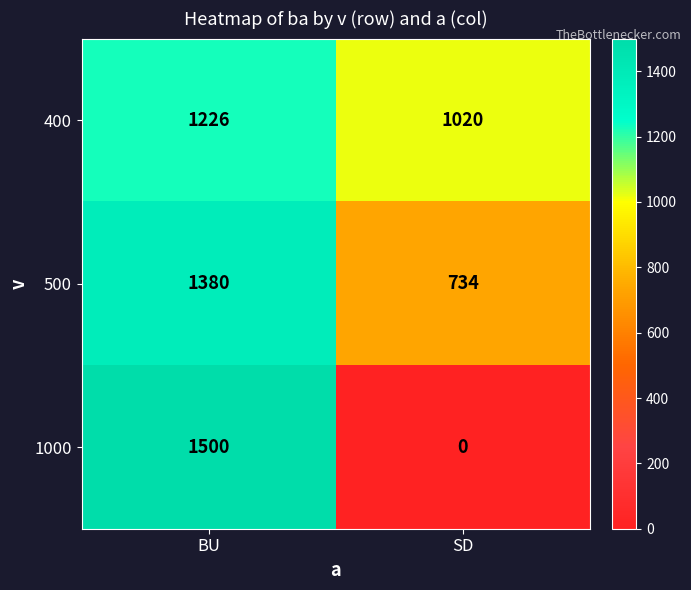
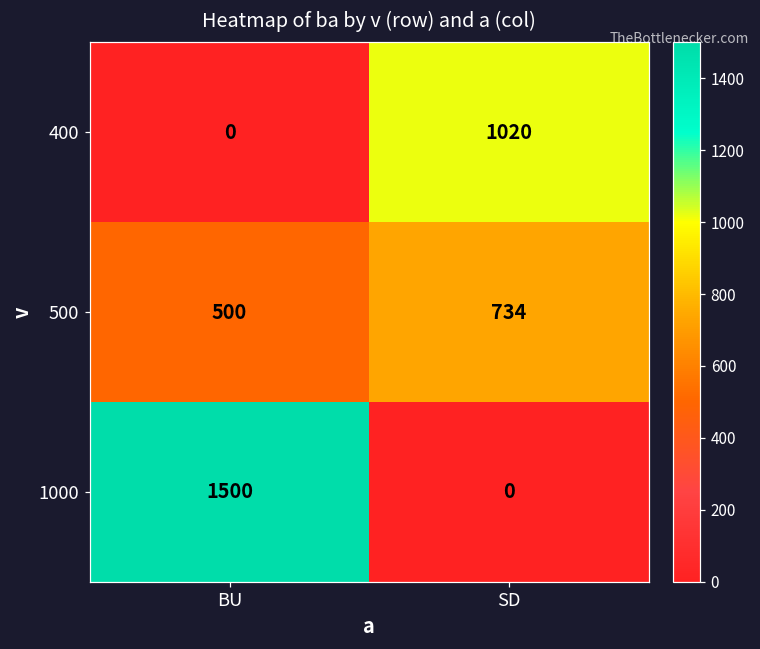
400, BU: 1226 -> 0
500, BU: 1380 -> 500
